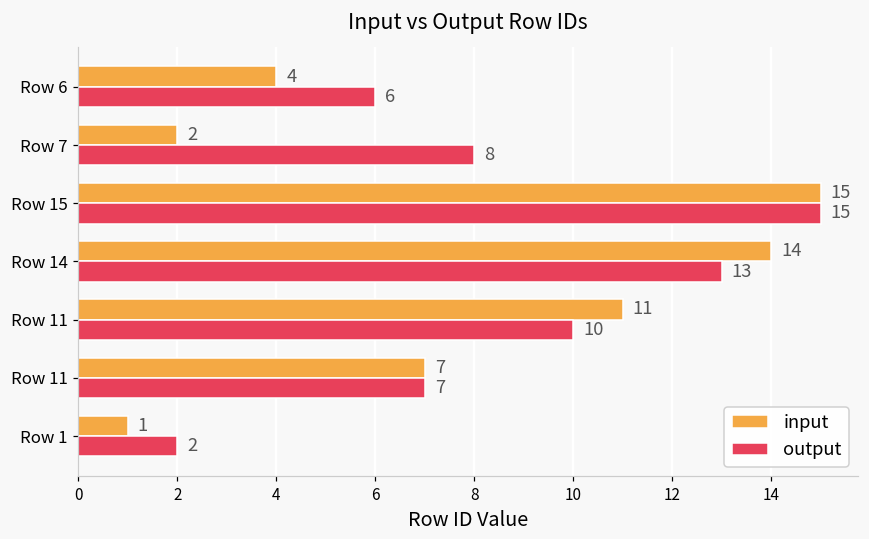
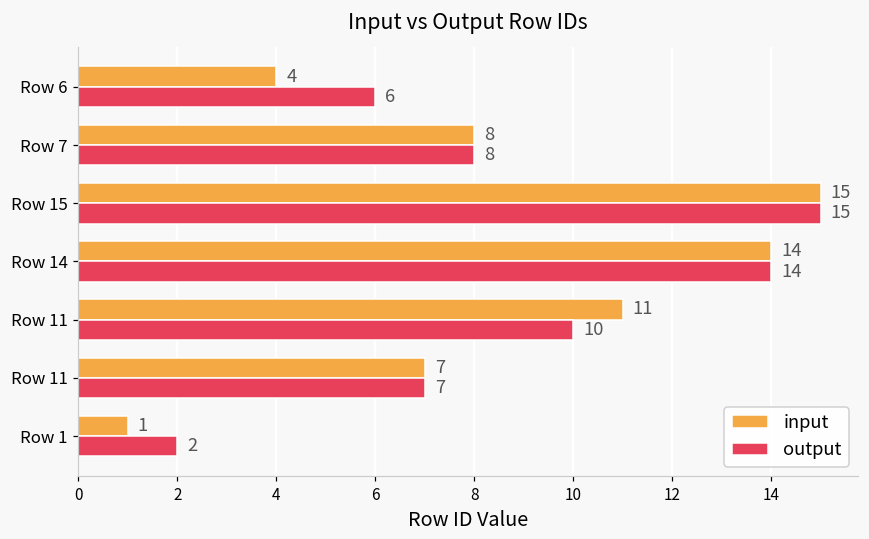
input, Row 7: 2 -> 8
output, Row 14: 13 -> 14
